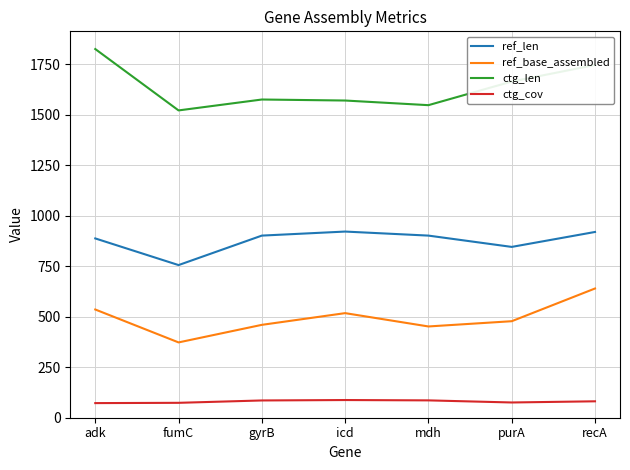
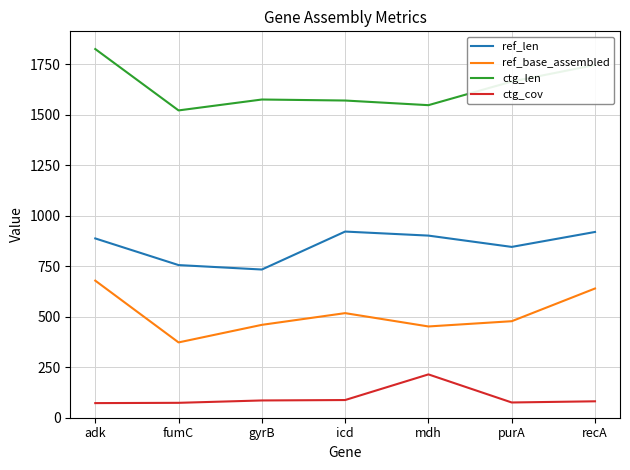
ref_base_assembled, adk: 540 -> 680
ref_len, gyrB: 900 -> 730
ctg_cov, mdh: 90 -> 210
